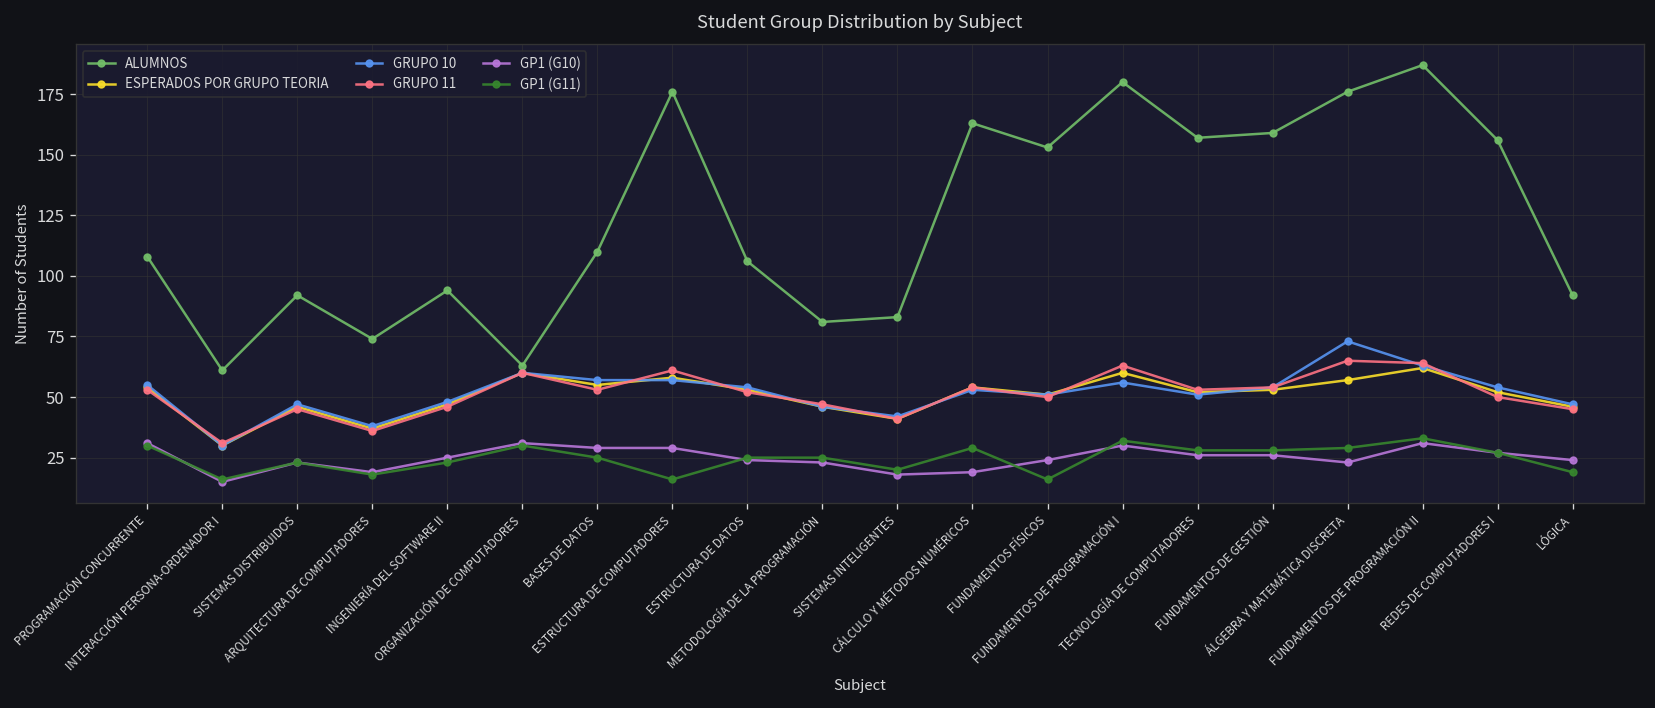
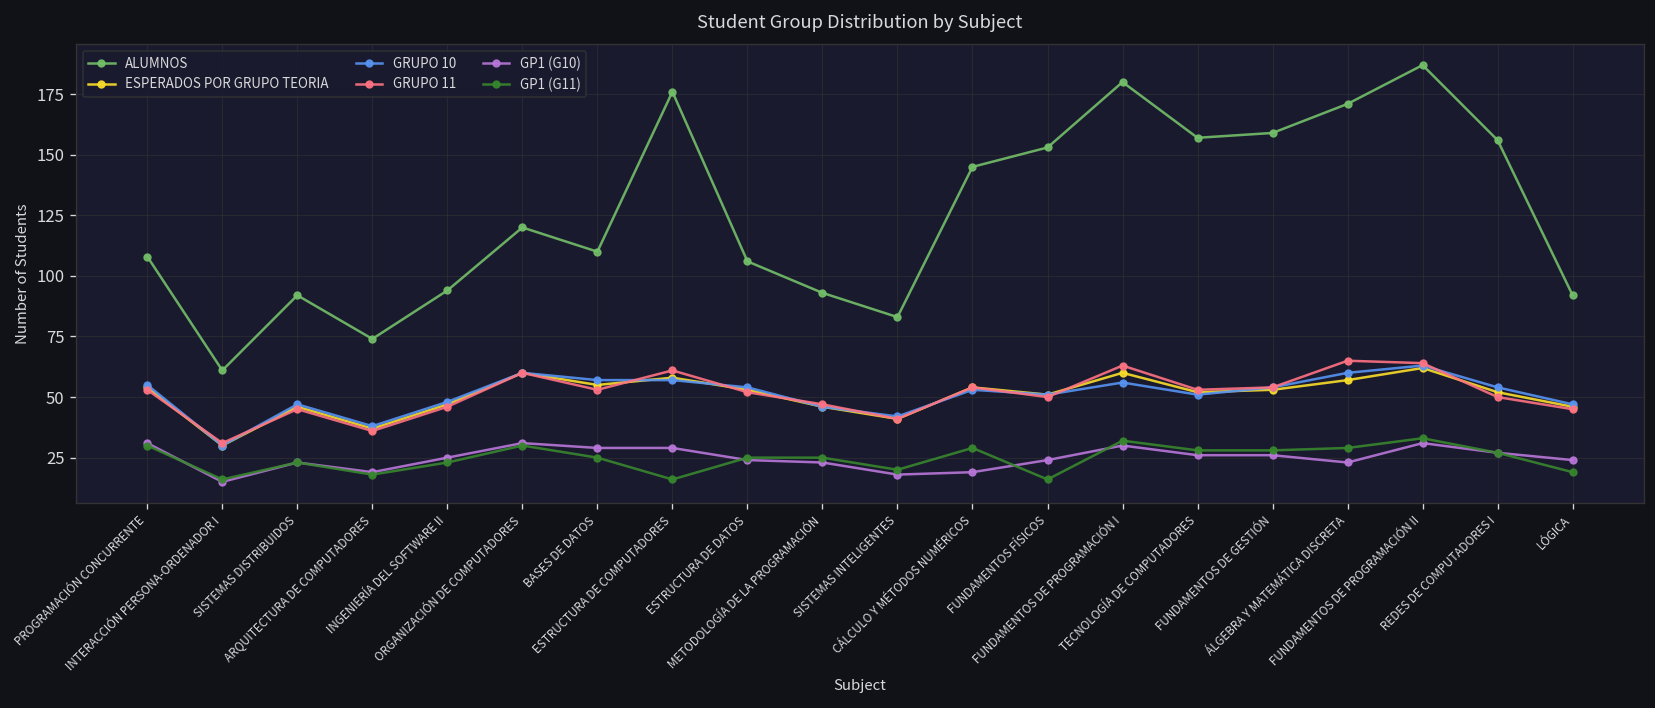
ALUMNOS, ORGANIZACIÓN DE COMPUTADORES: 63 -> 120
ALUMNOS, METODOLOGÍA DE LA PROGRAMACIÓN: 81 -> 93
ALUMNOS, CÁLCULO Y MÉTODOS NUMÉRICOS: 163 -> 145
ALUMNOS, ÁLGEBRA Y MATEMÁTICA DISCRETA: 176 -> 171
GRUPO 10, ÁLGEBRA Y MATEMÁTICA DISCRETA: 73 -> 60
